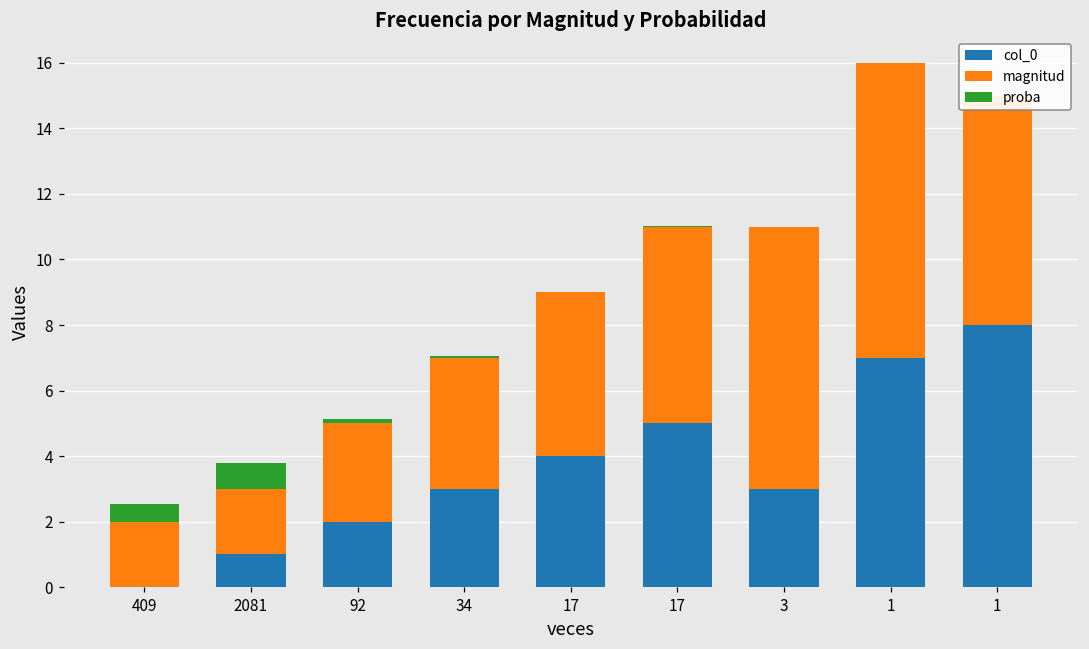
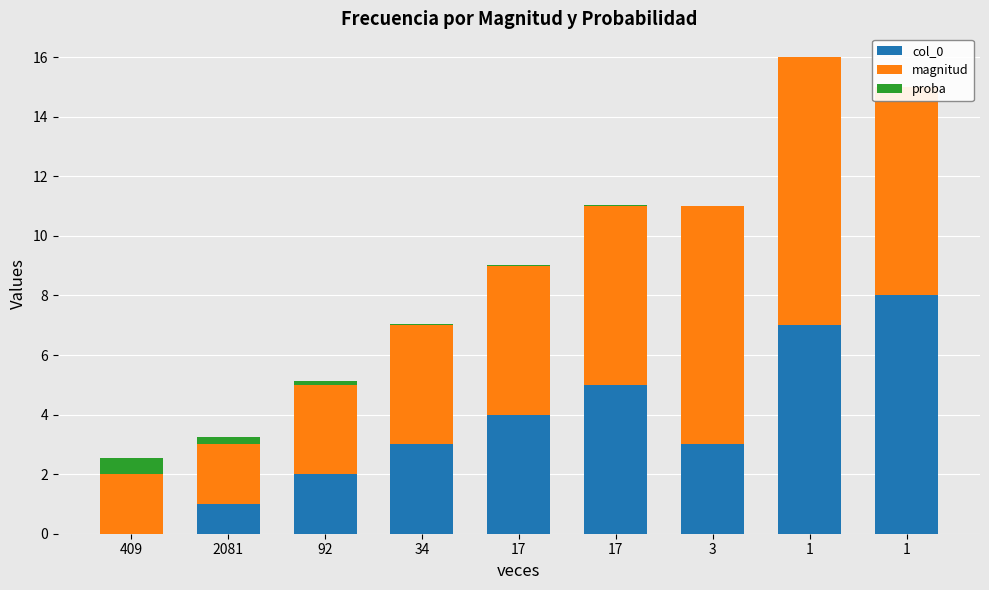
proba, 2081: 0.8 -> 0.3
